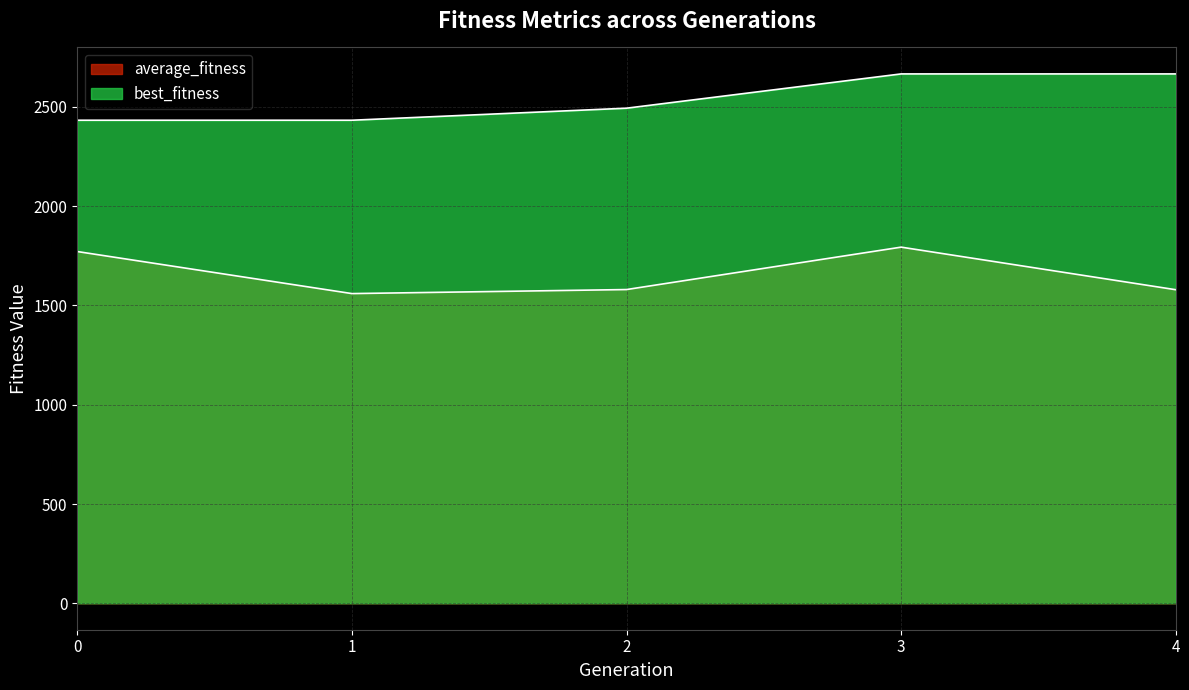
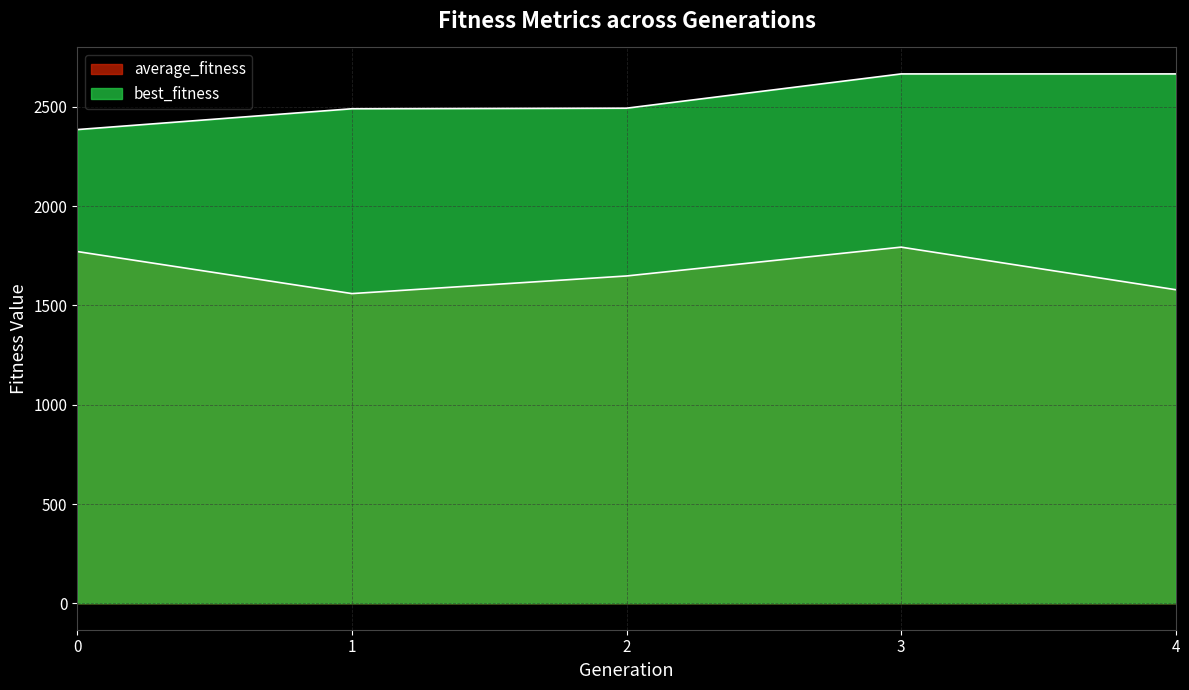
best_fitness, 0: 2430 -> 2390
best_fitness, 1: 2430 -> 2490
average_fitness, 2: 1580 -> 1650
